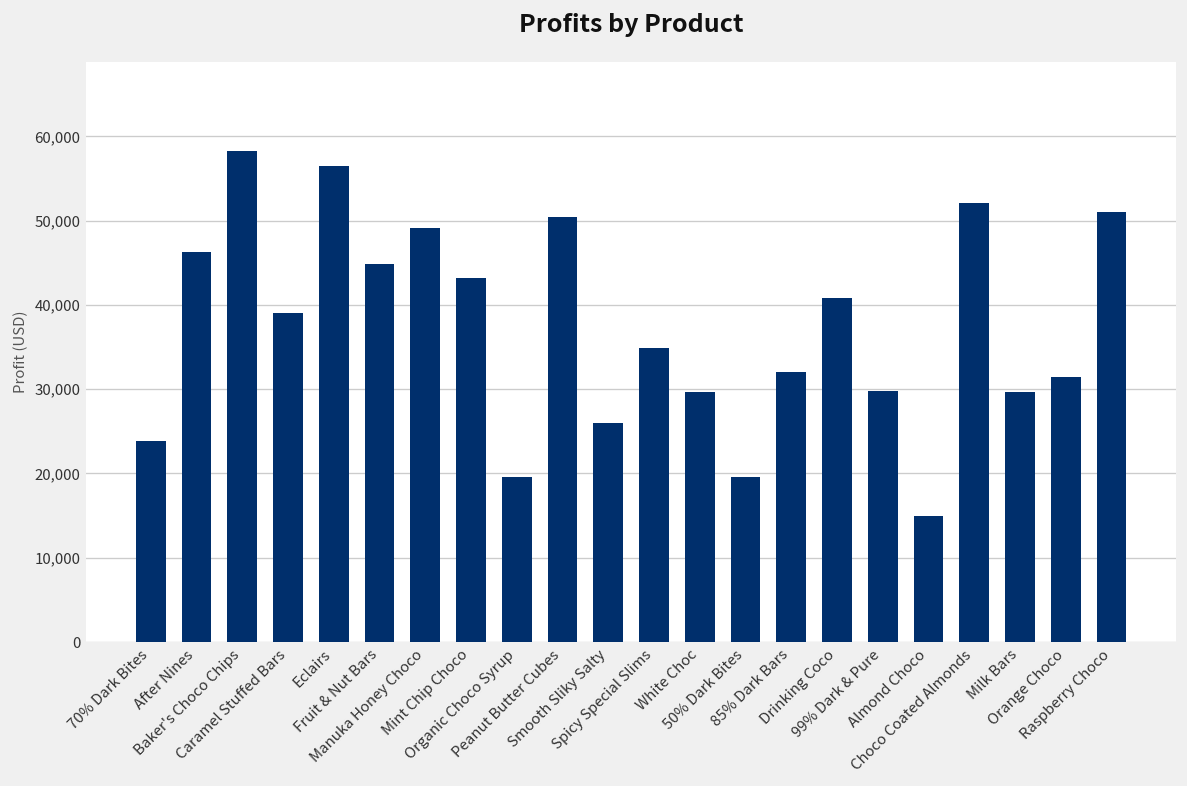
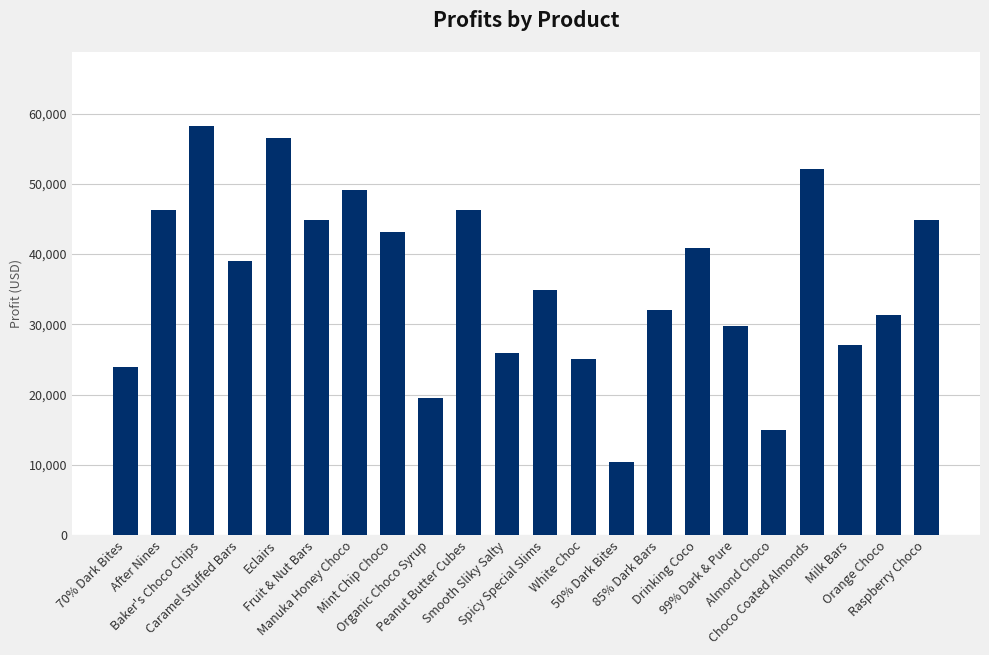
Peanut Butter Cubes: 50,000 -> 46,000
White Choc: 30,000 -> 25,000
50% Dark Bites: 20,000 -> 10,000
Milk Bars: 30,000 -> 27,000
Raspberry Choco: 51,000 -> 45,000
